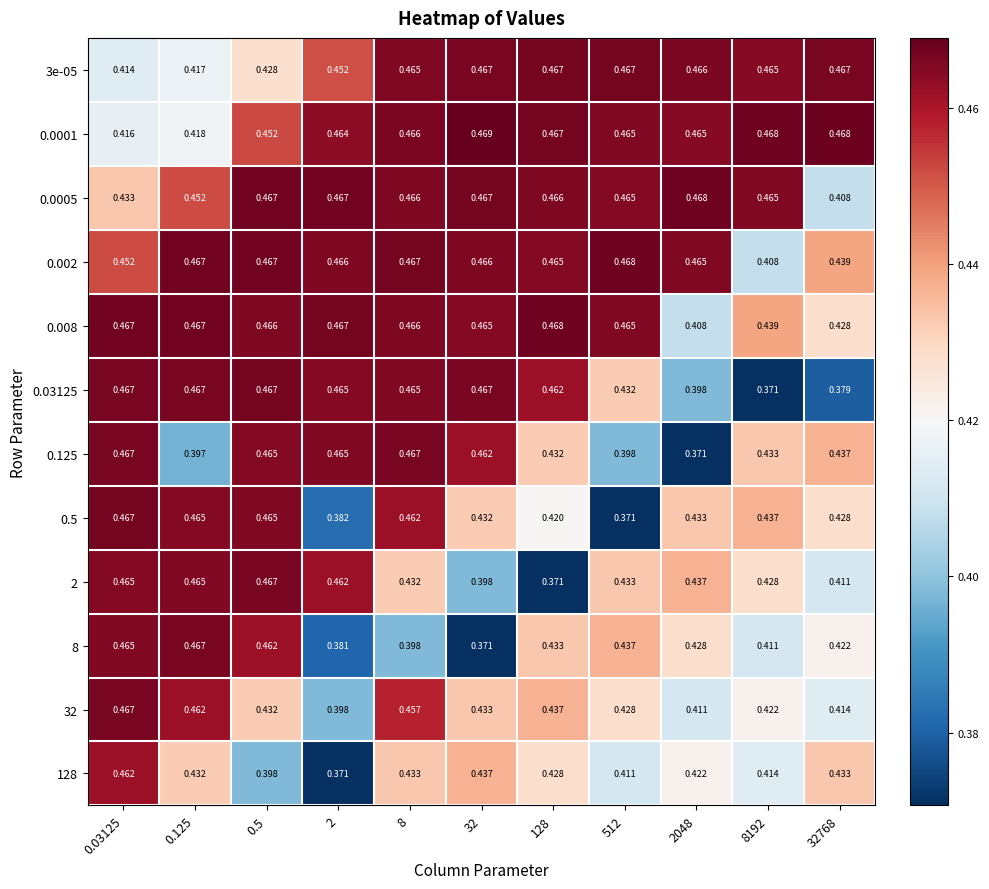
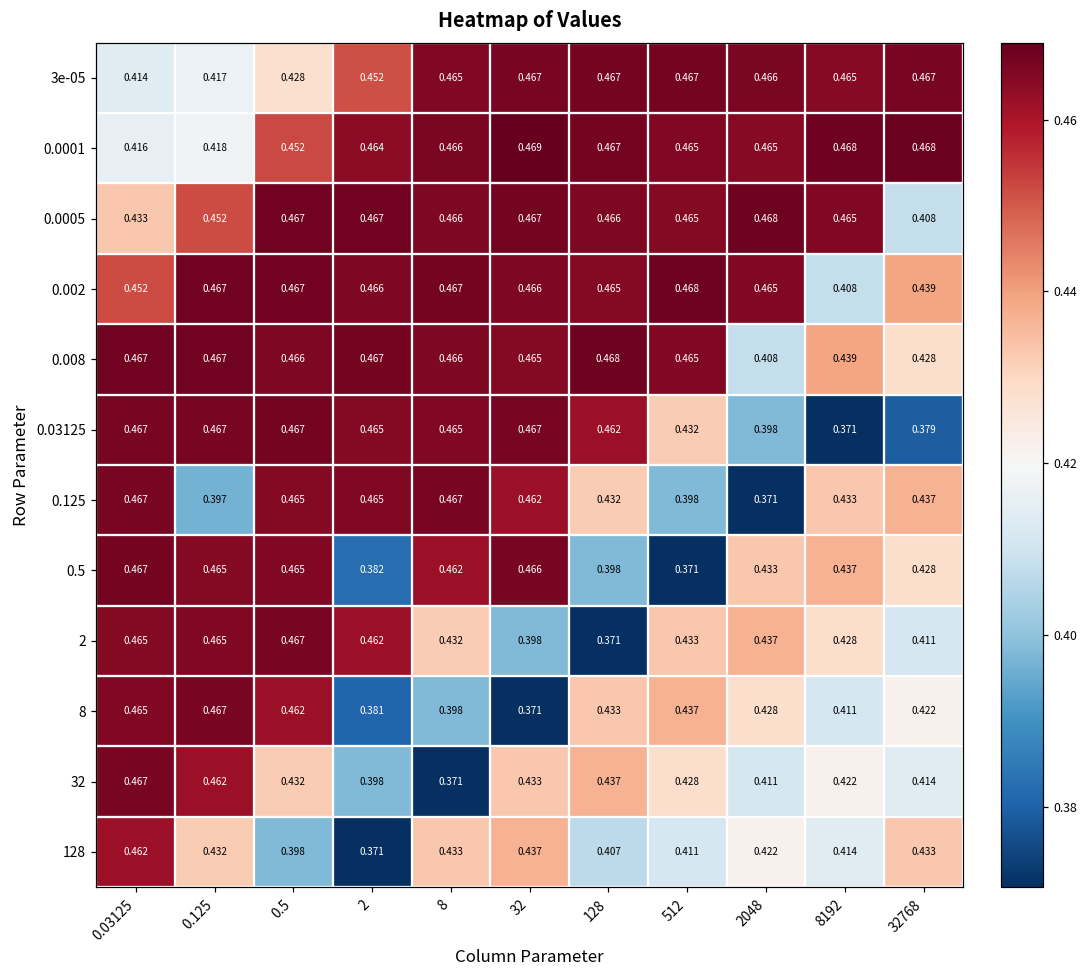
0.5, 32: 0.432 -> 0.466
0.5, 128: 0.420 -> 0.398
32, 8: 0.457 -> 0.371
128, 128: 0.428 -> 0.407
